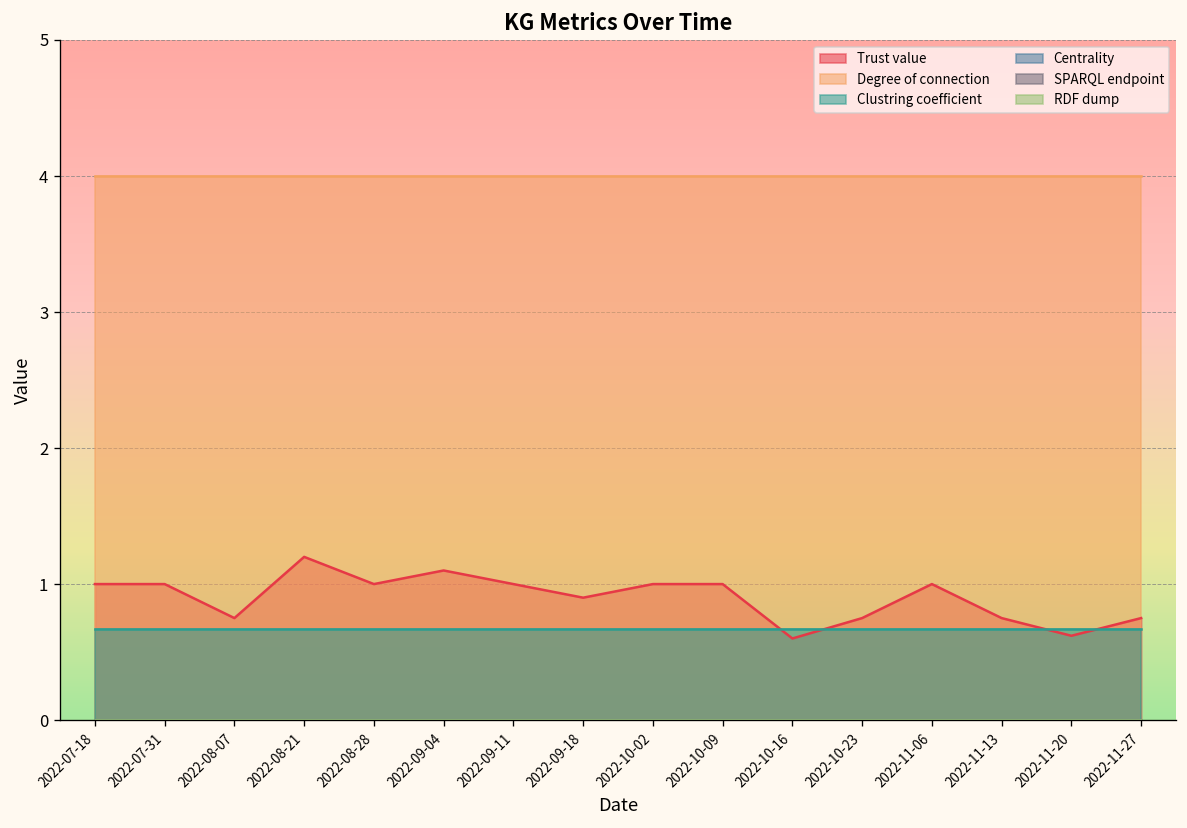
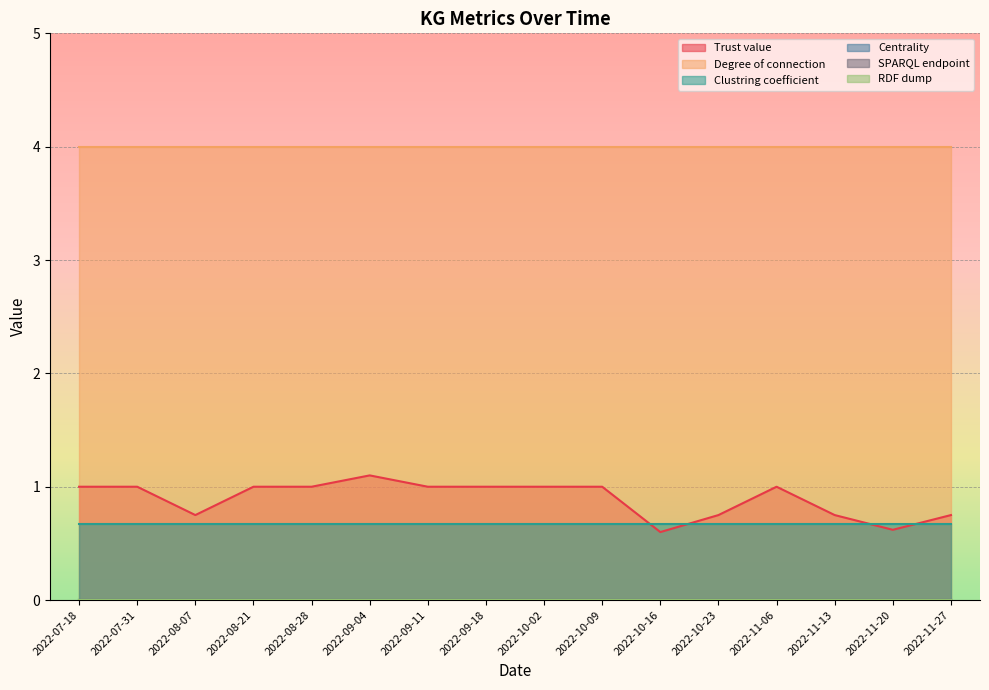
Trust value, 2022-08-21: 1.2 -> 1.0
Trust value, 2022-09-18: 0.9 -> 1.0
